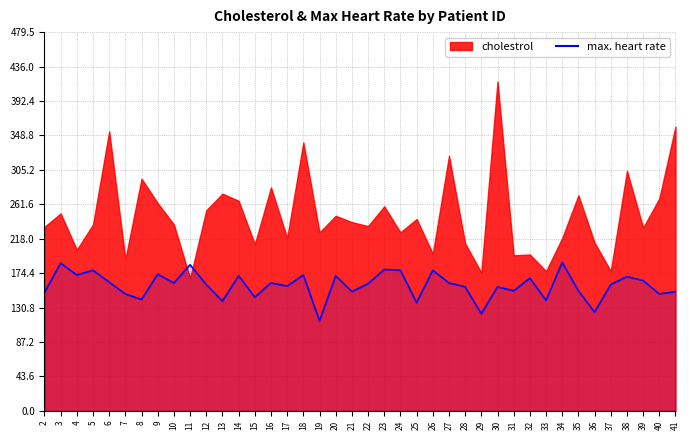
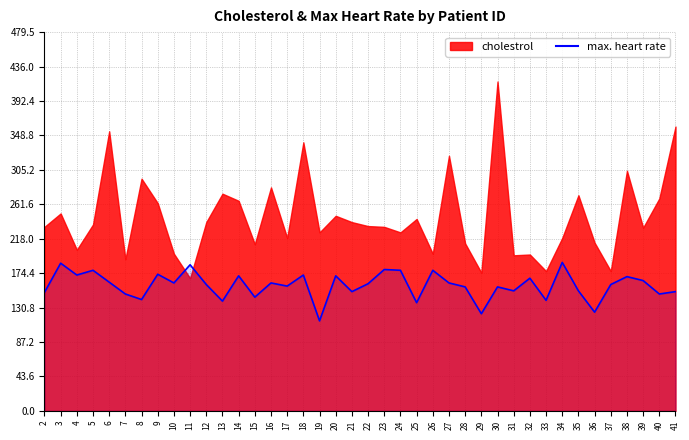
cholestrol, 10: 240 -> 200
cholestrol, 12: 250 -> 240
cholestrol, 23: 260 -> 230
